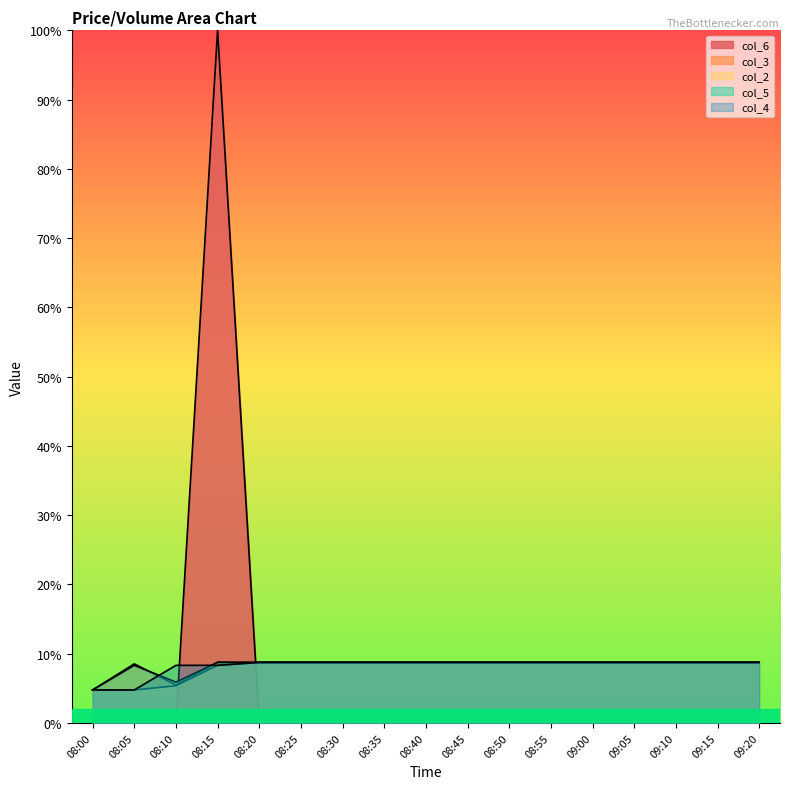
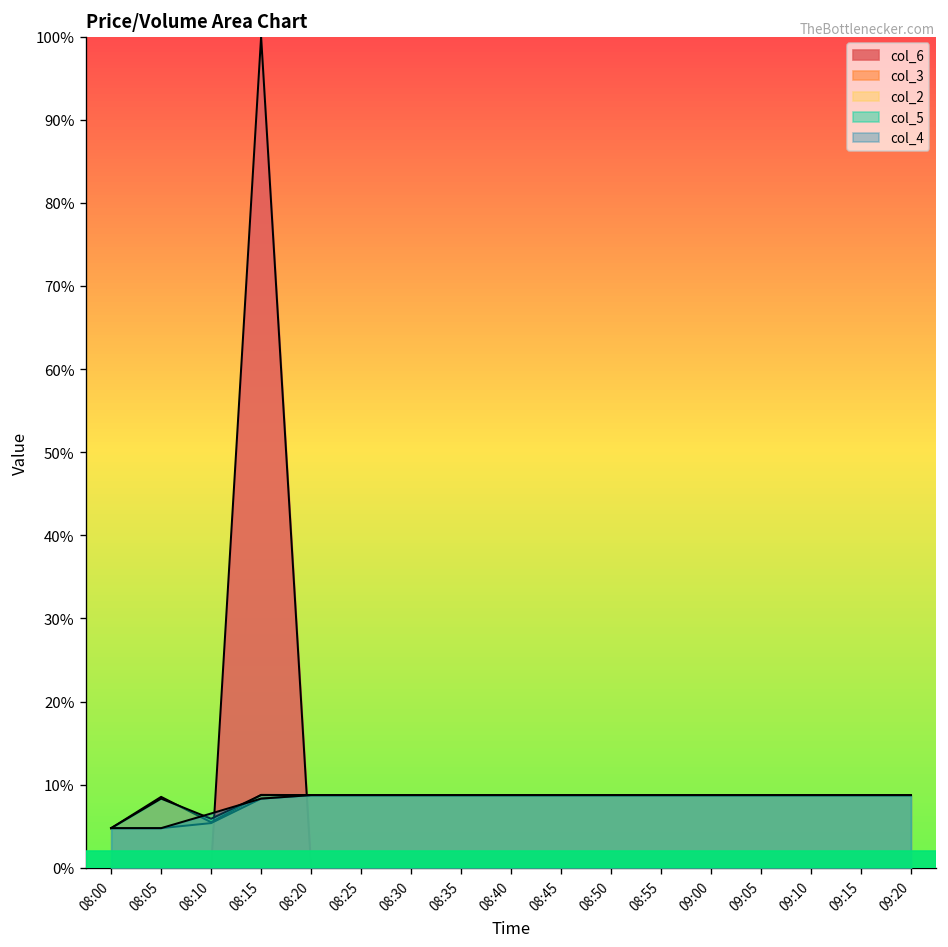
col_4, 08:10: 8% -> 7%
